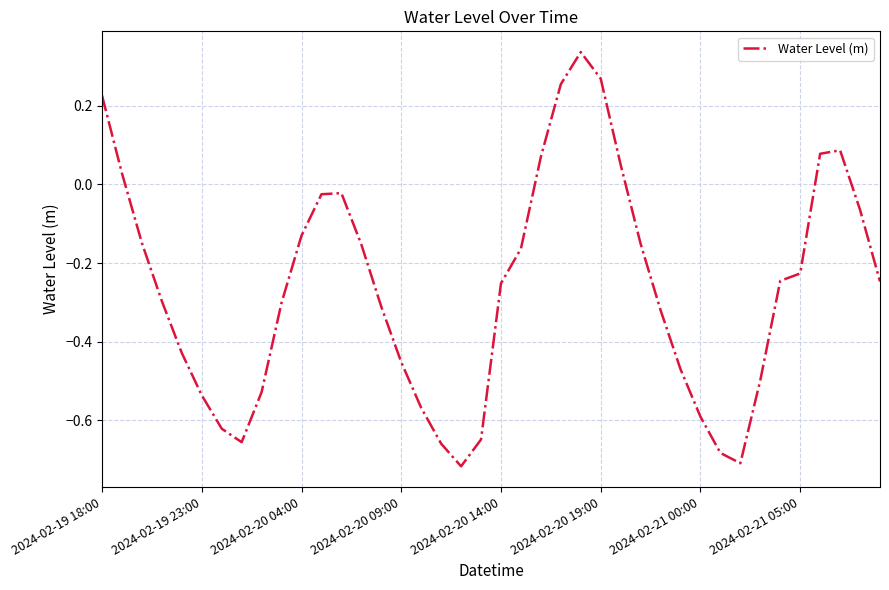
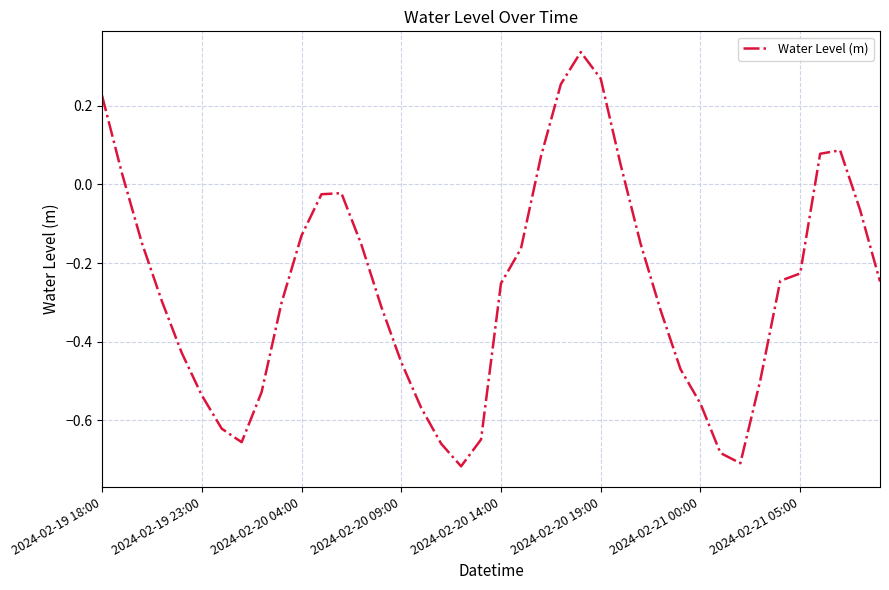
2024-02-21 00:00: -0.59 -> -0.56
